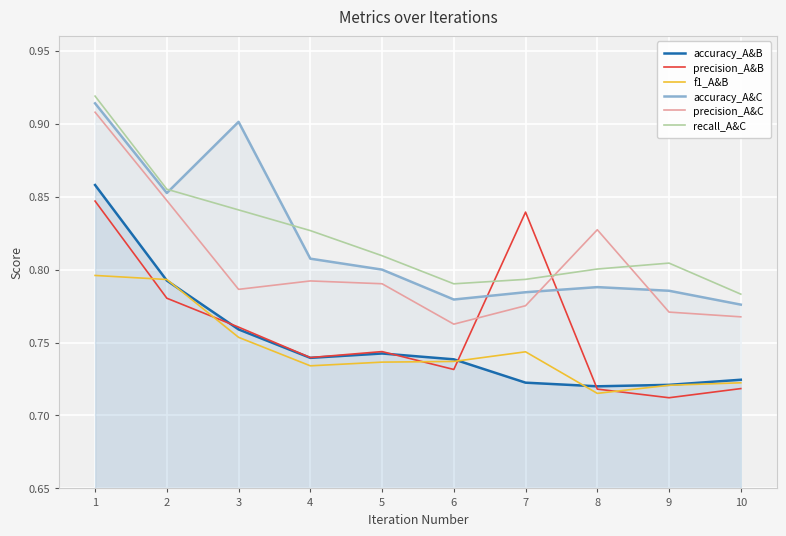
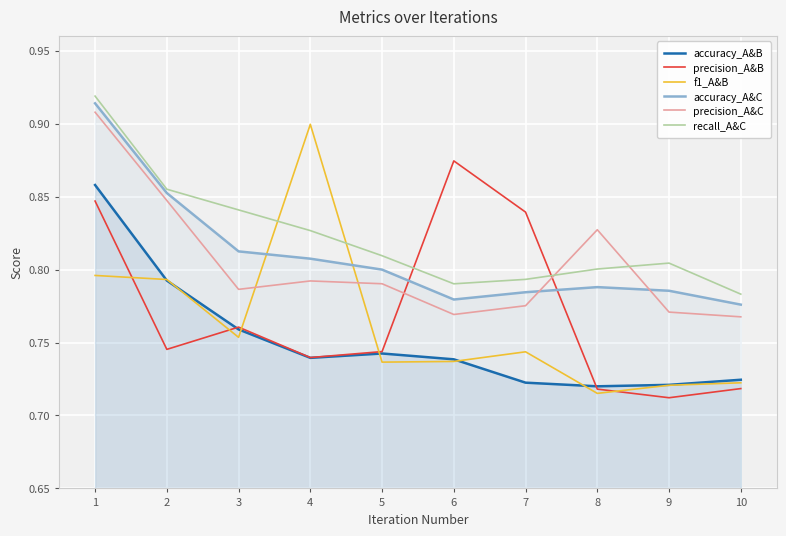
precision_A&B, 2: 0.780 -> 0.745
accuracy_A&C, 3: 0.901 -> 0.813
f1_A&B, 4: 0.734 -> 0.900
precision_A&B, 6: 0.732 -> 0.875
precision_A&C, 6: 0.763 -> 0.769
